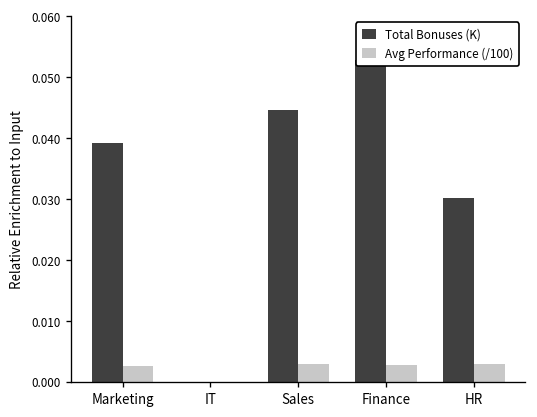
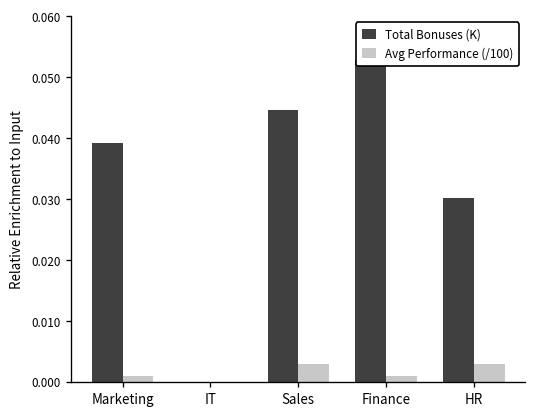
Avg Performance (/100), Marketing: 0.003 -> 0.001
Avg Performance (/100), Finance: 0.003 -> 0.001
